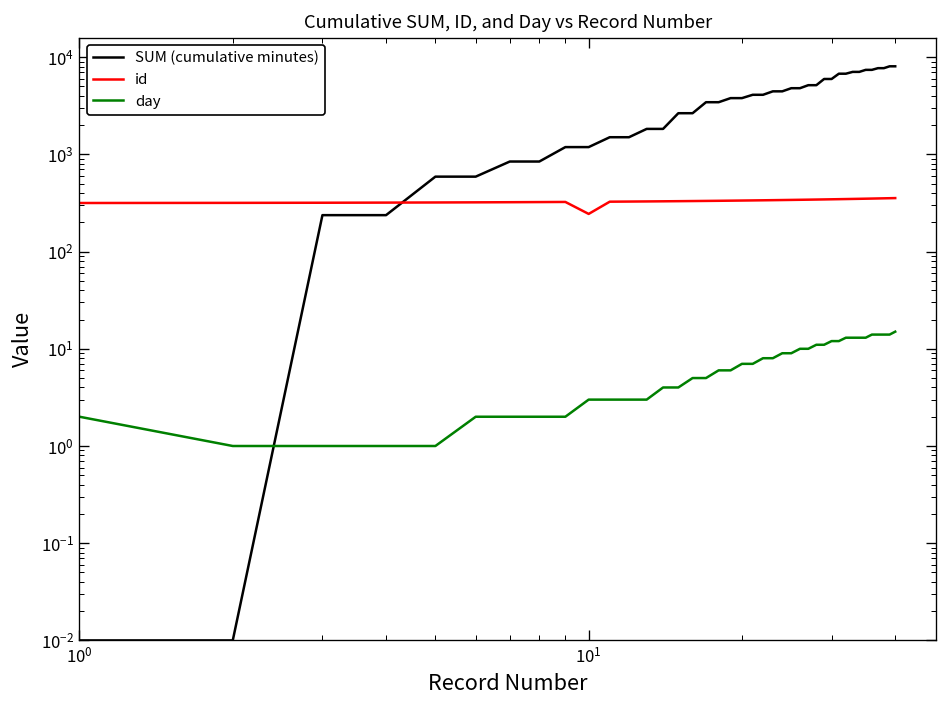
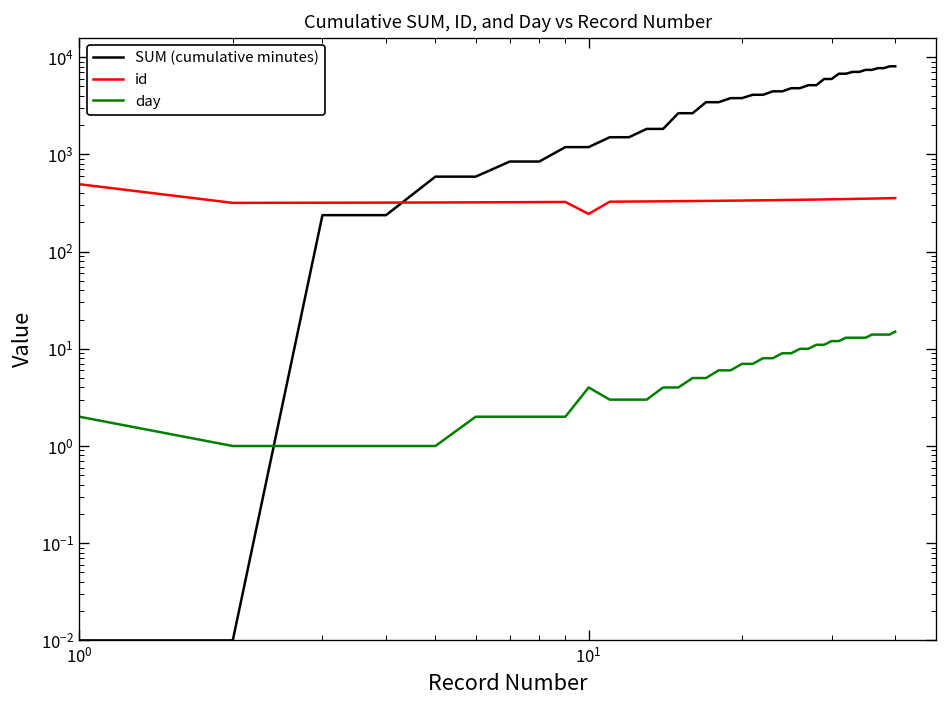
id, 10^0: 320 -> 500
day, 10^1: 3 -> 4
